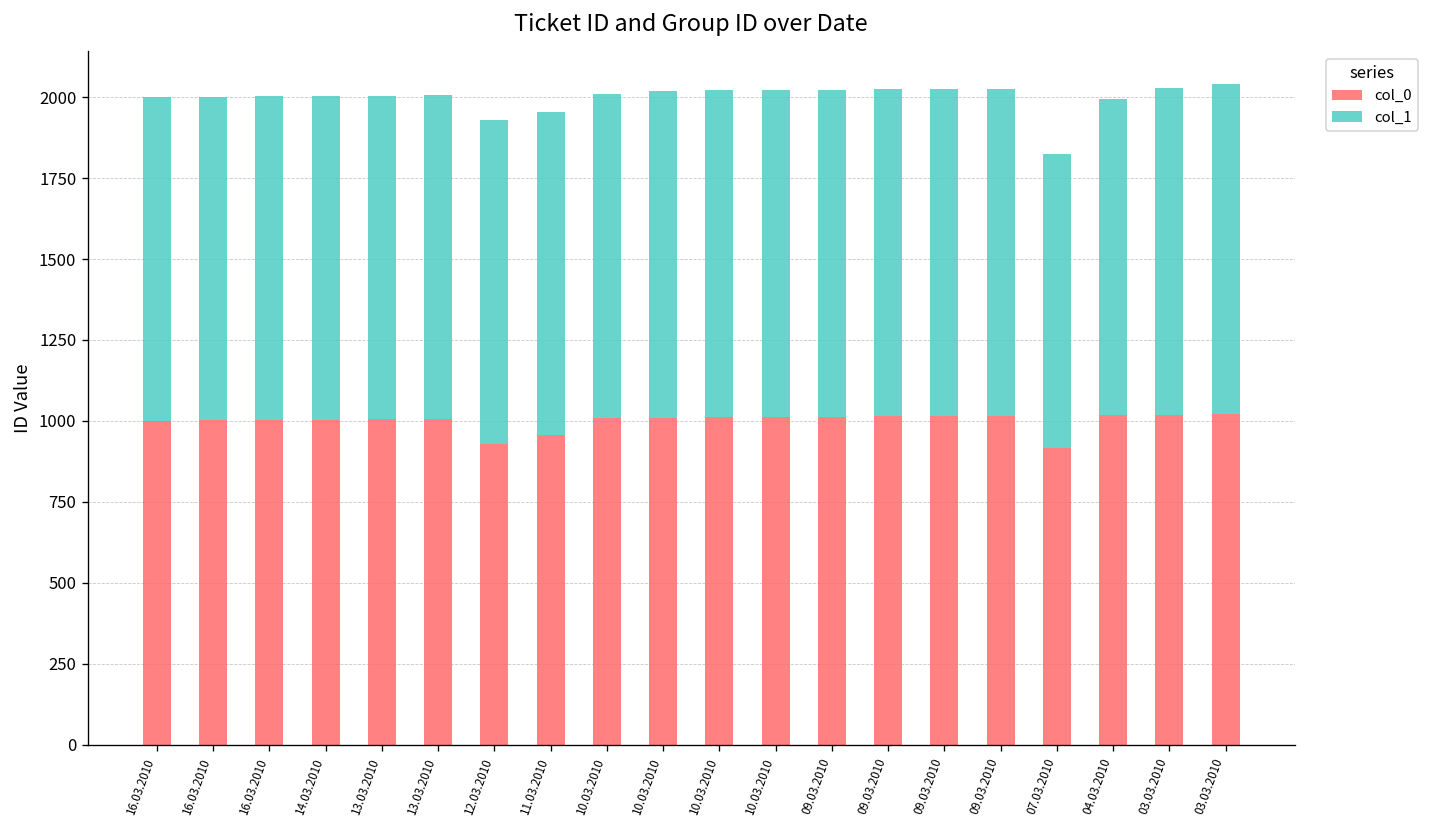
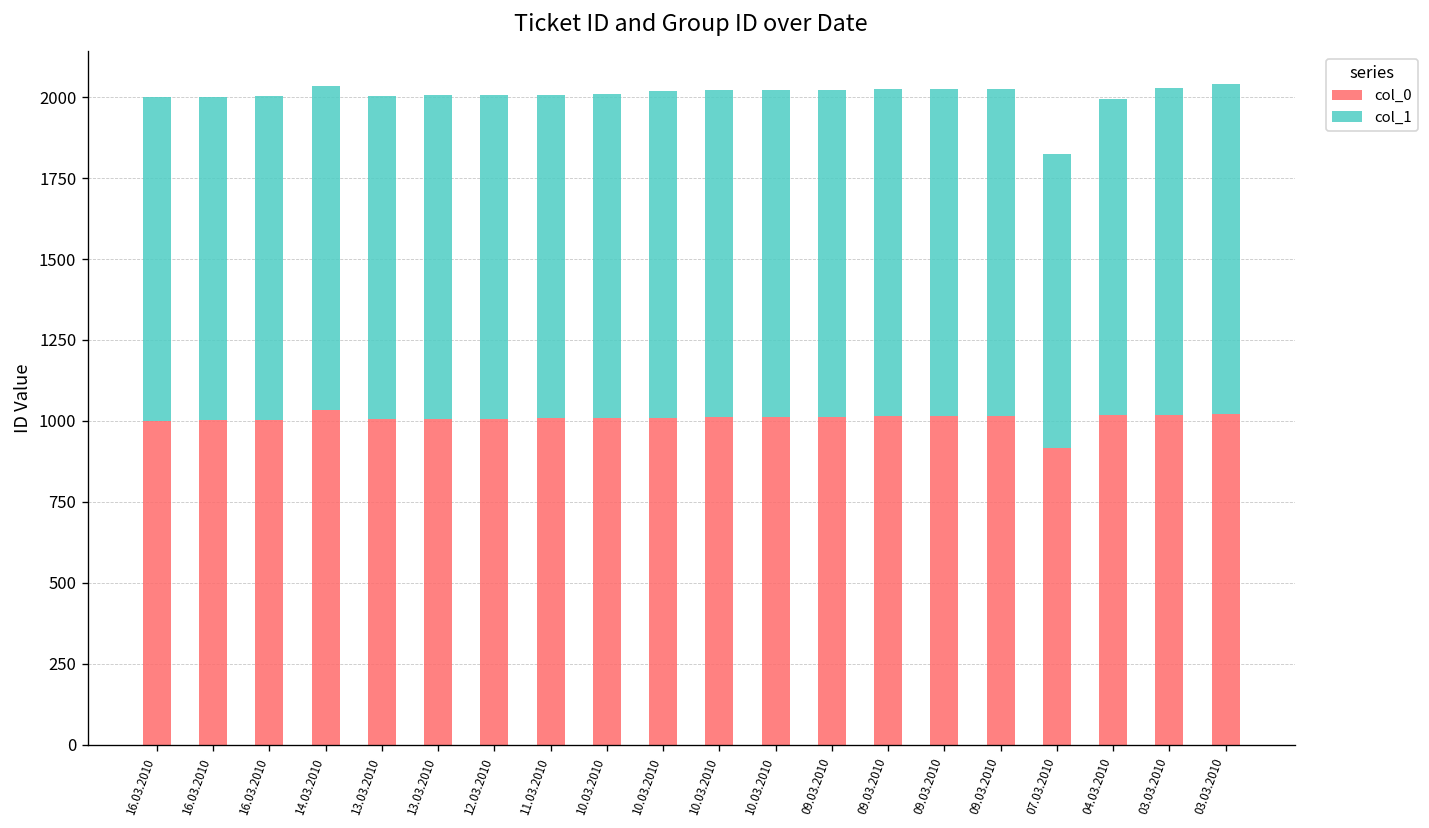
col_0, 14.03.2010: 1000 -> 1040
col_0, 12.03.2010: 930 -> 1010
col_0, 11.03.2010: 960 -> 1010
